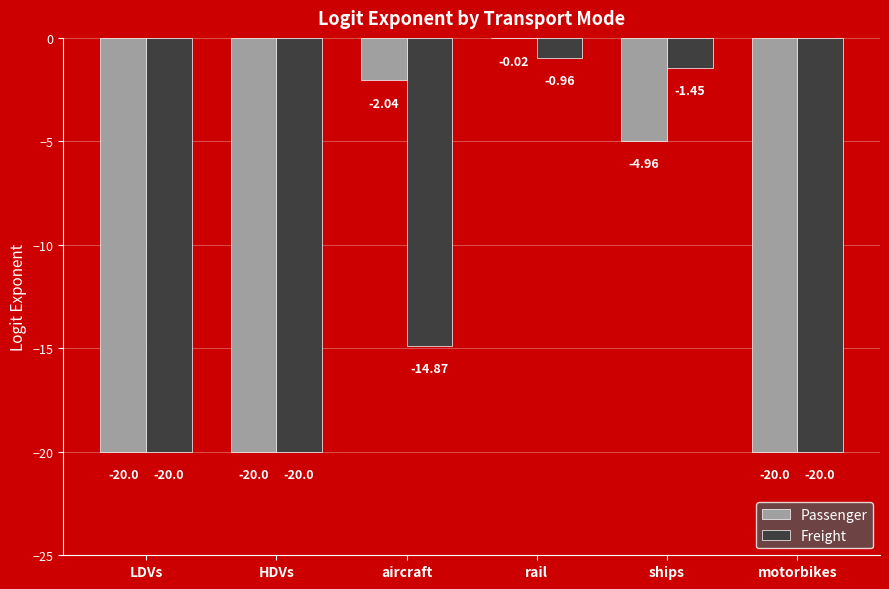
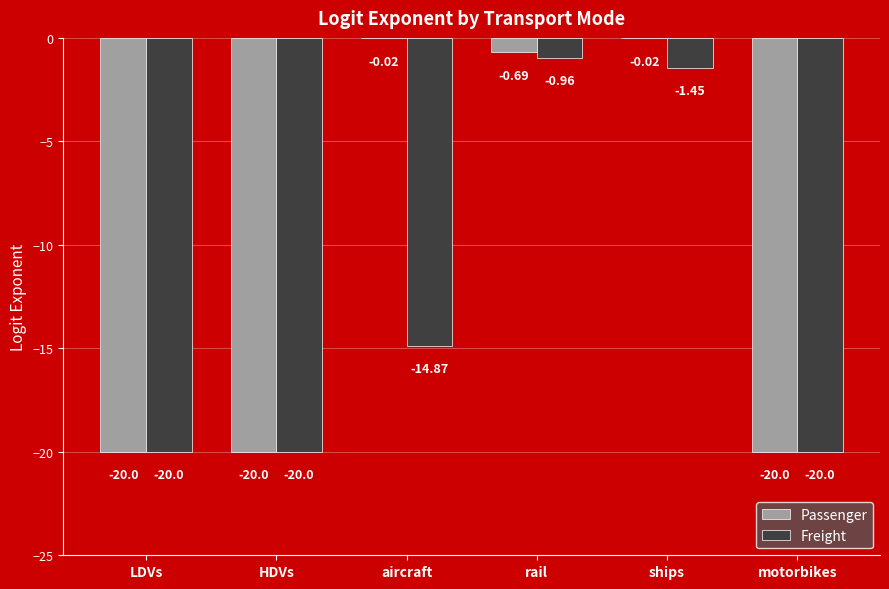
Passenger, aircraft: -2.04 -> -0.02
Passenger, rail: -0.02 -> -0.69
Passenger, ships: -4.96 -> -0.02
